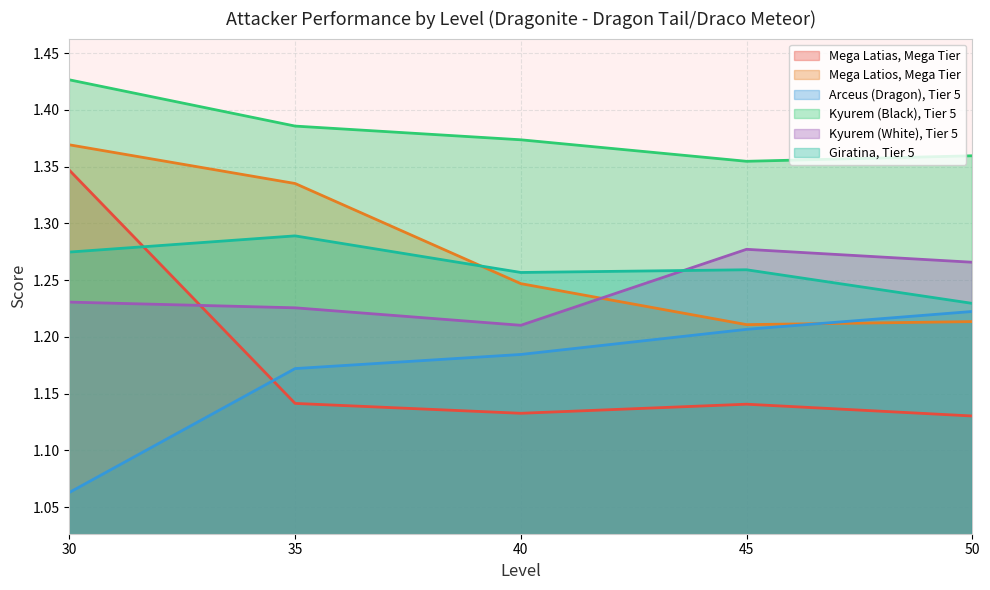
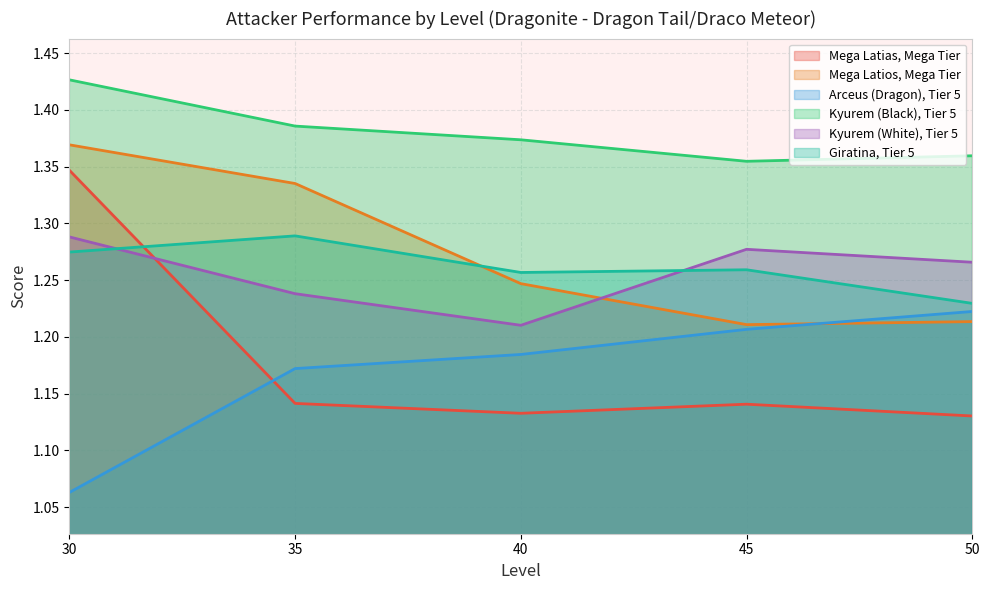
Kyurem (White), Tier 5, 30: 1.231 -> 1.288
Kyurem (White), Tier 5, 35: 1.226 -> 1.238
